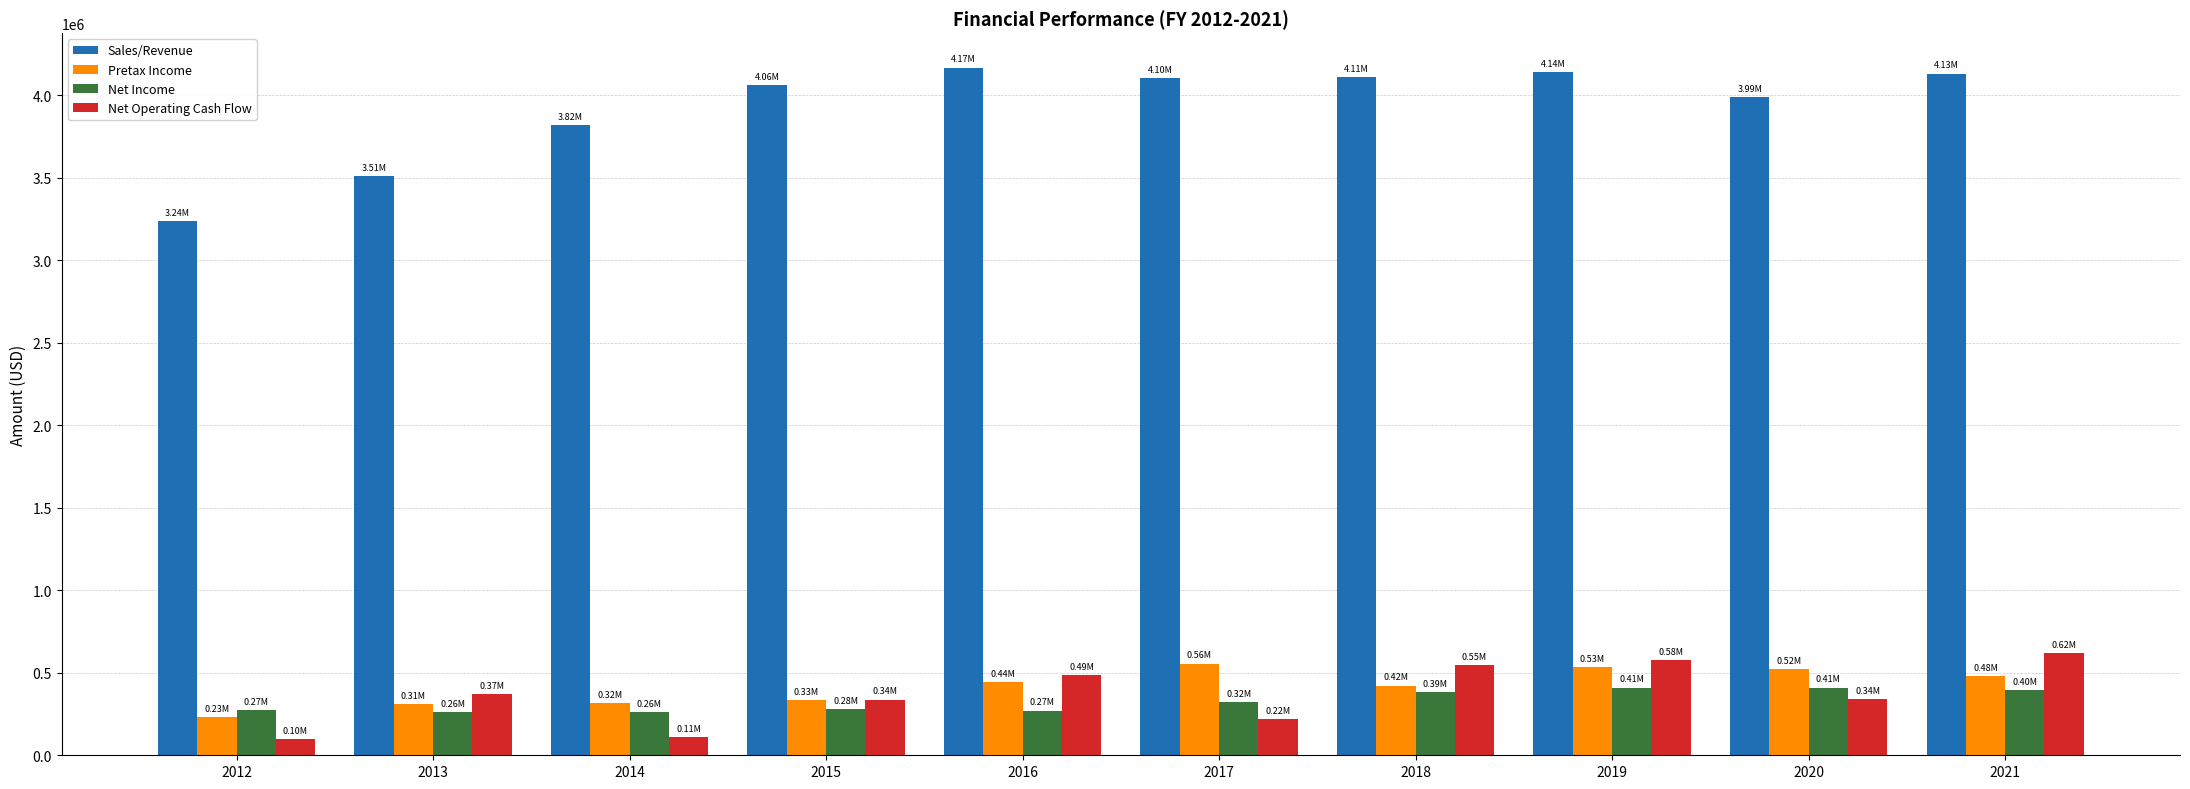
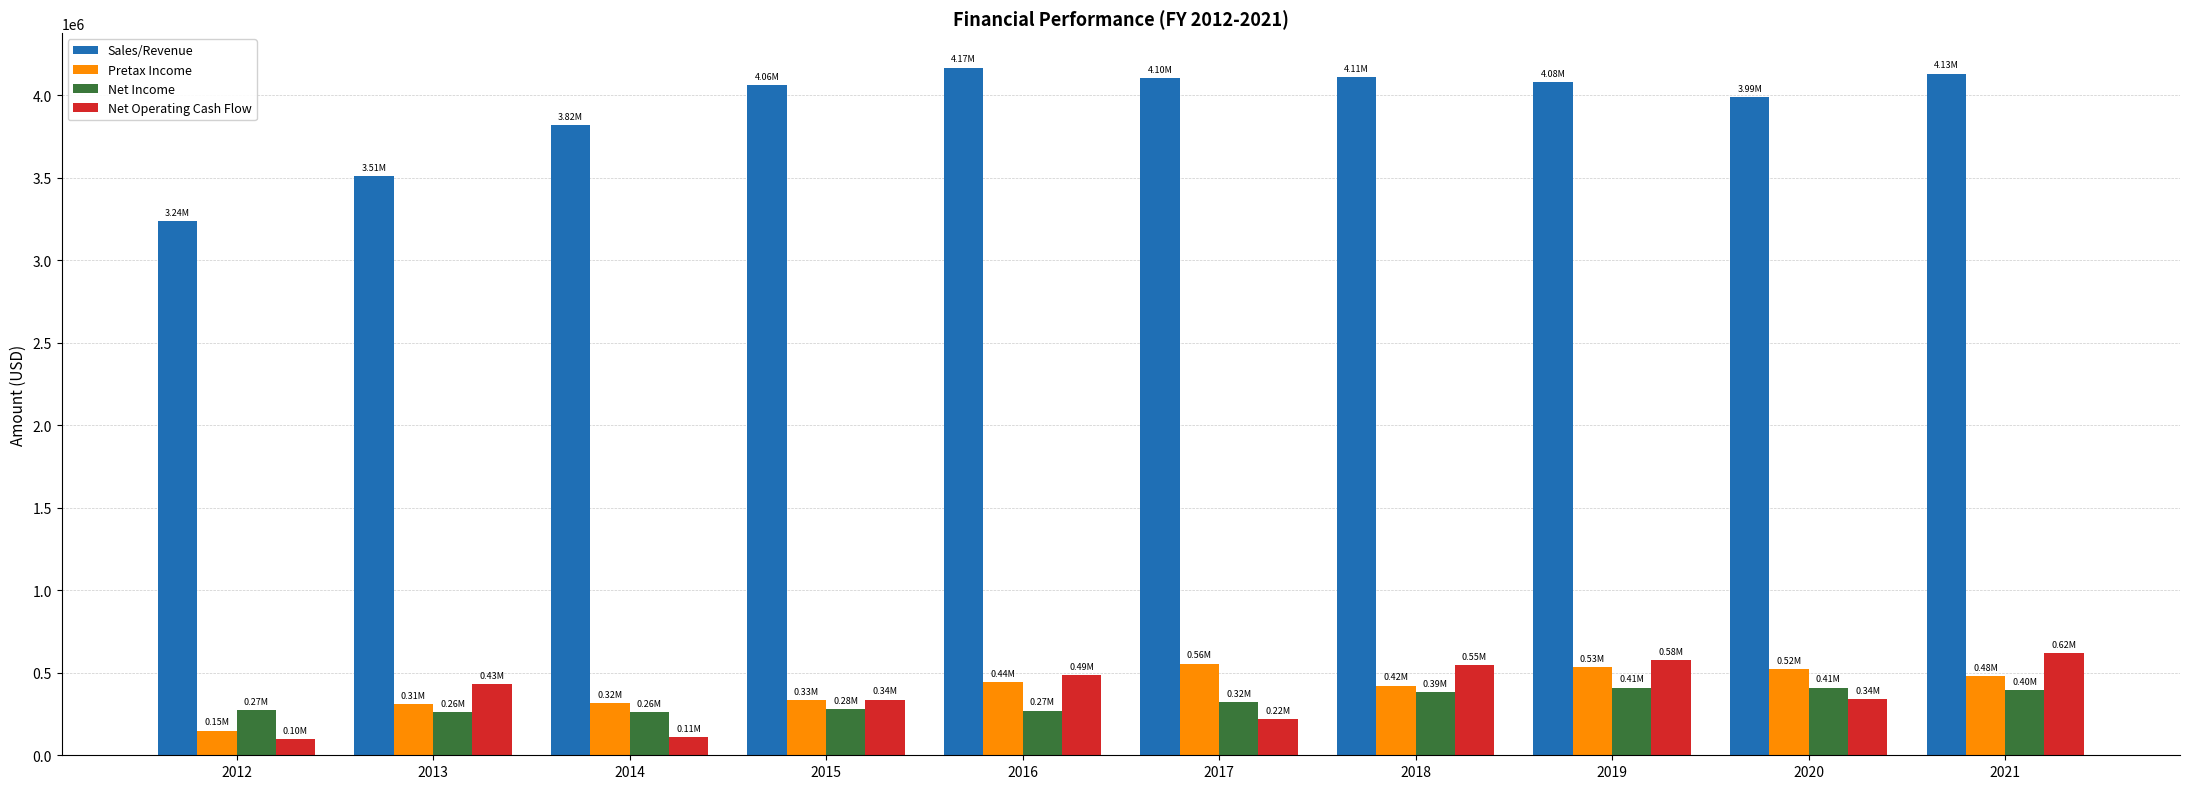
Pretax Income, 2012: 0.23M -> 0.15M
Net Operating Cash Flow, 2013: 0.37M -> 0.43M
Sales/Revenue, 2019: 4.14M -> 4.08M
